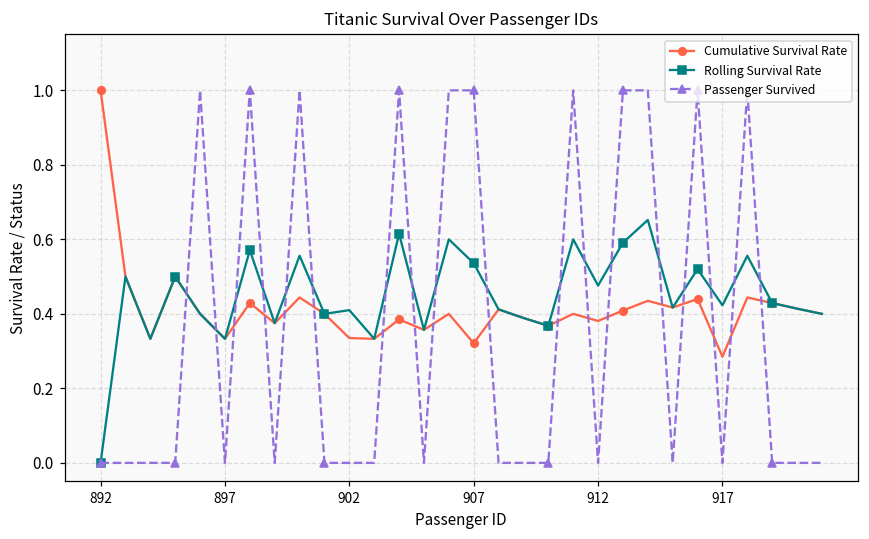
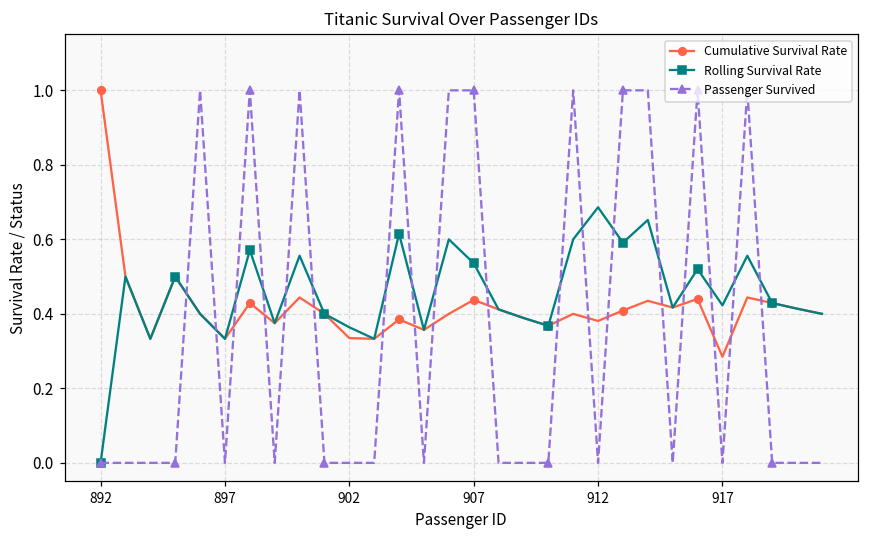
Rolling Survival Rate, 902: 0.41 -> 0.36
Cumulative Survival Rate, 907: 0.32 -> 0.44
Rolling Survival Rate, 912: 0.48 -> 0.69
